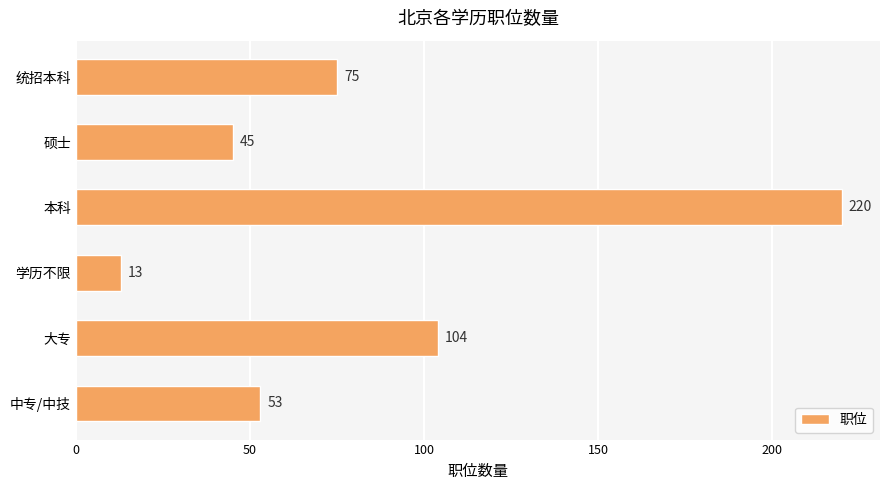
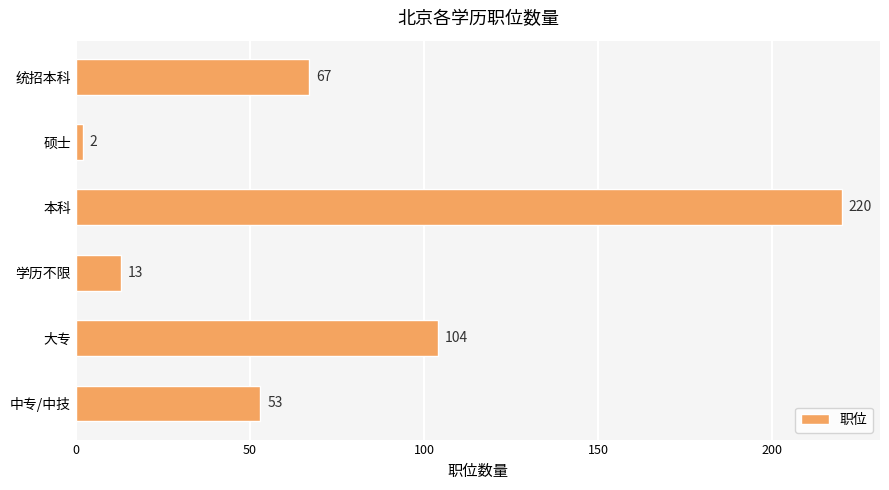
统招本科: 75 -> 67
硕士: 45 -> 2
